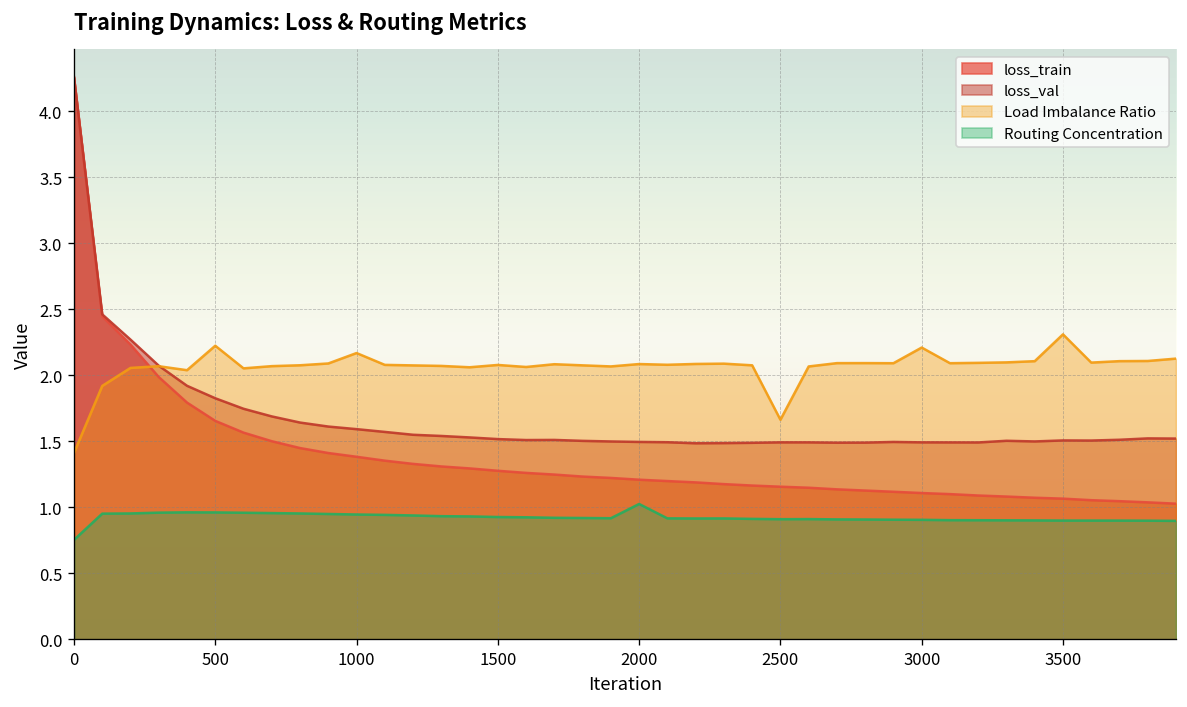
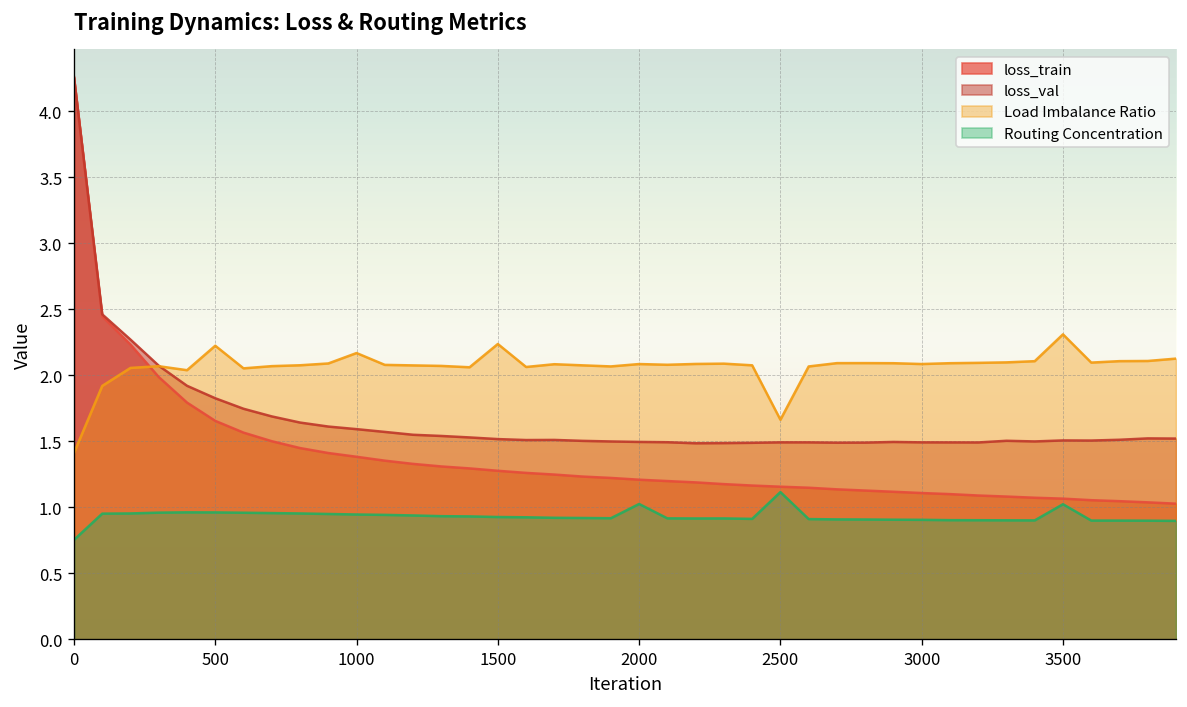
Load Imbalance Ratio, 1500: 2.08 -> 2.24
Routing Concentration, 2500: 0.91 -> 1.12
Load Imbalance Ratio, 3000: 2.21 -> 2.09
Routing Concentration, 3500: 0.90 -> 1.02
